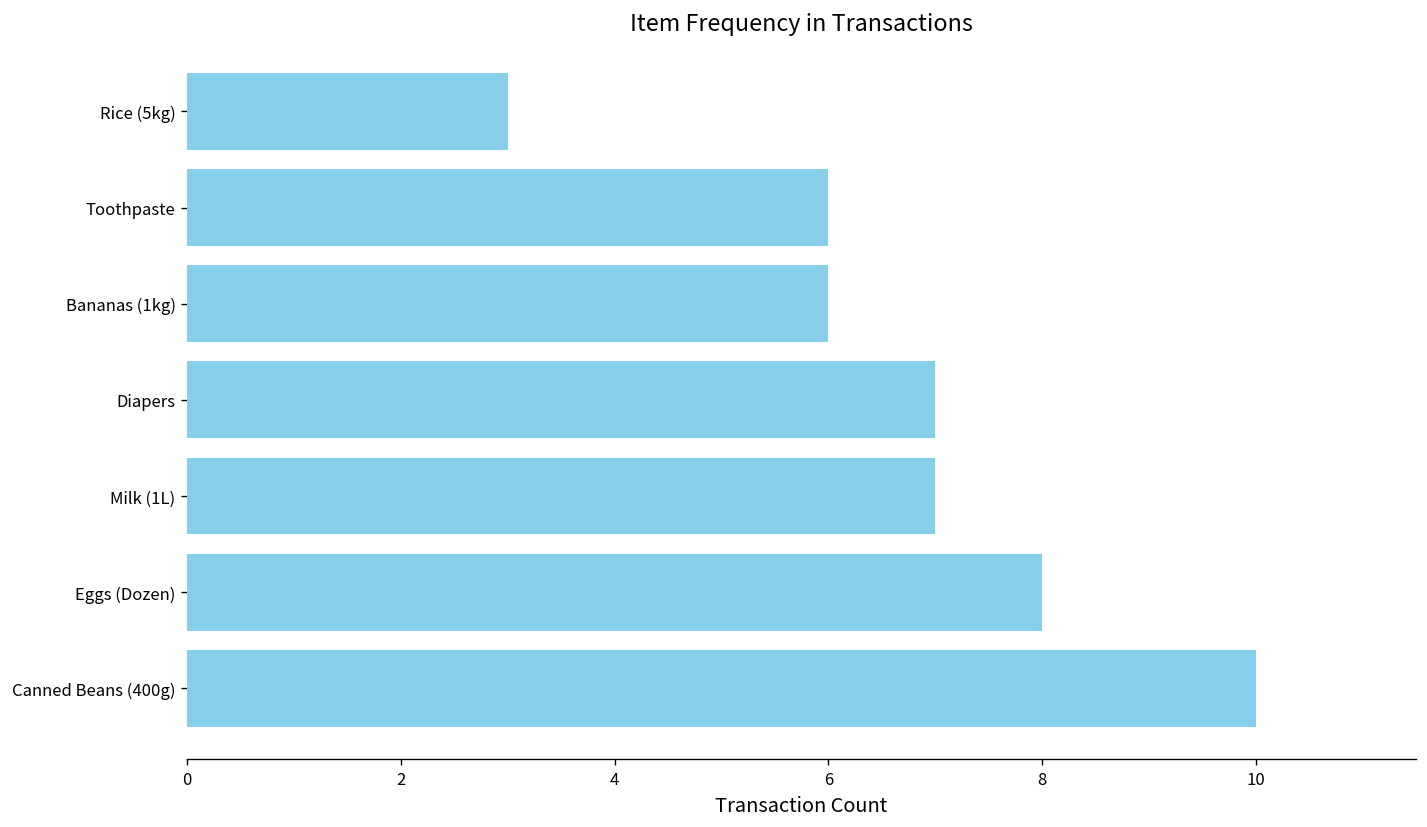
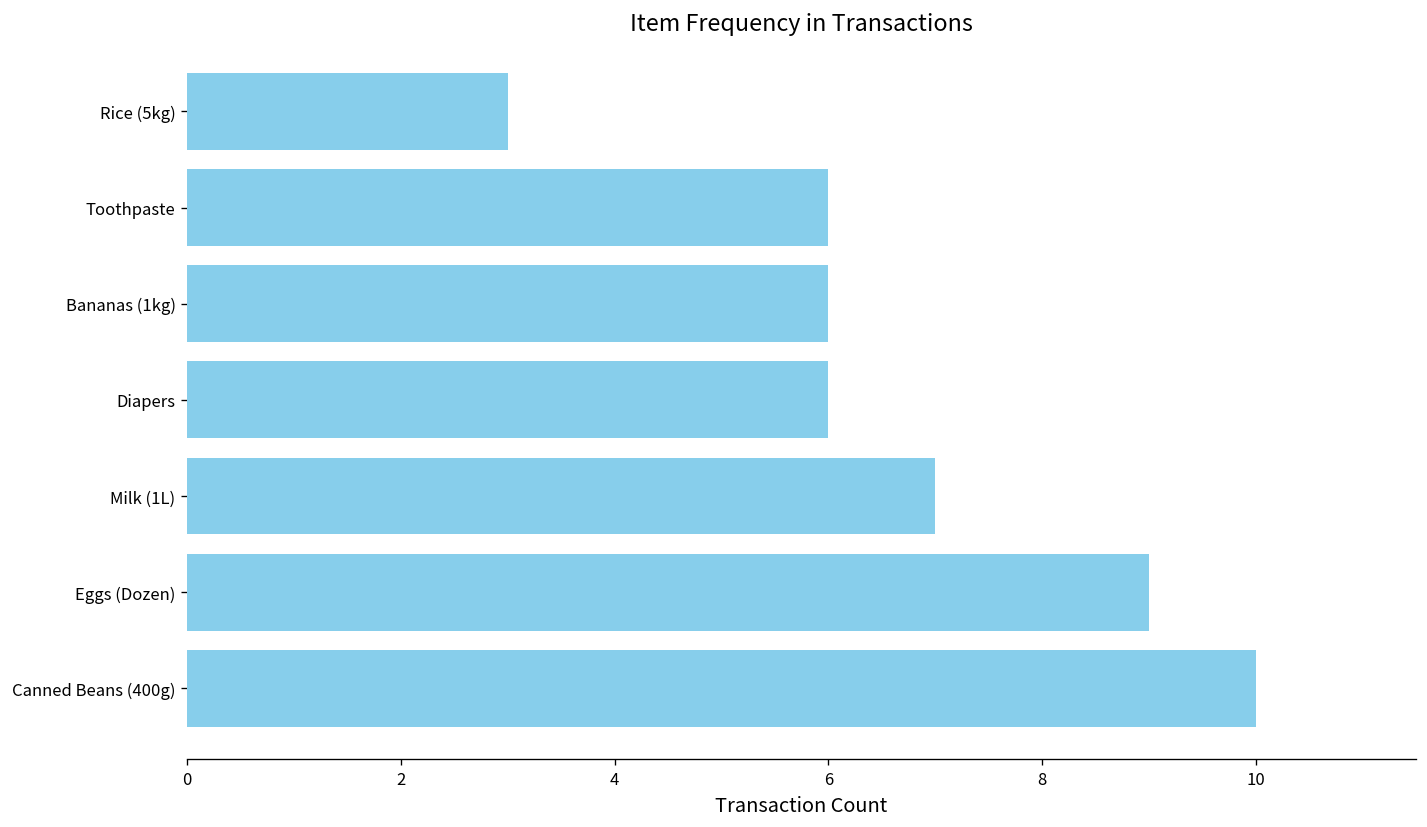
Diapers: 7 -> 6
Eggs (Dozen): 8 -> 9
